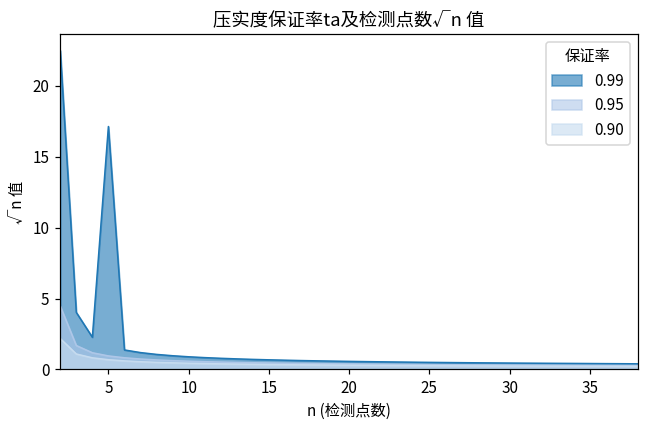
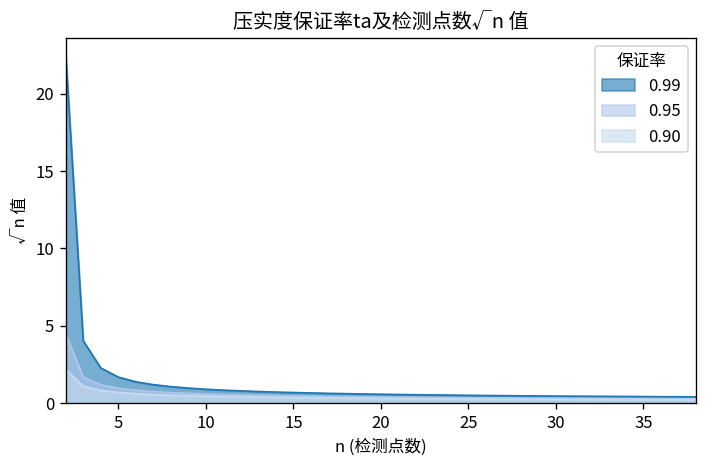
0.99, 5: 17.1 -> 1.7
